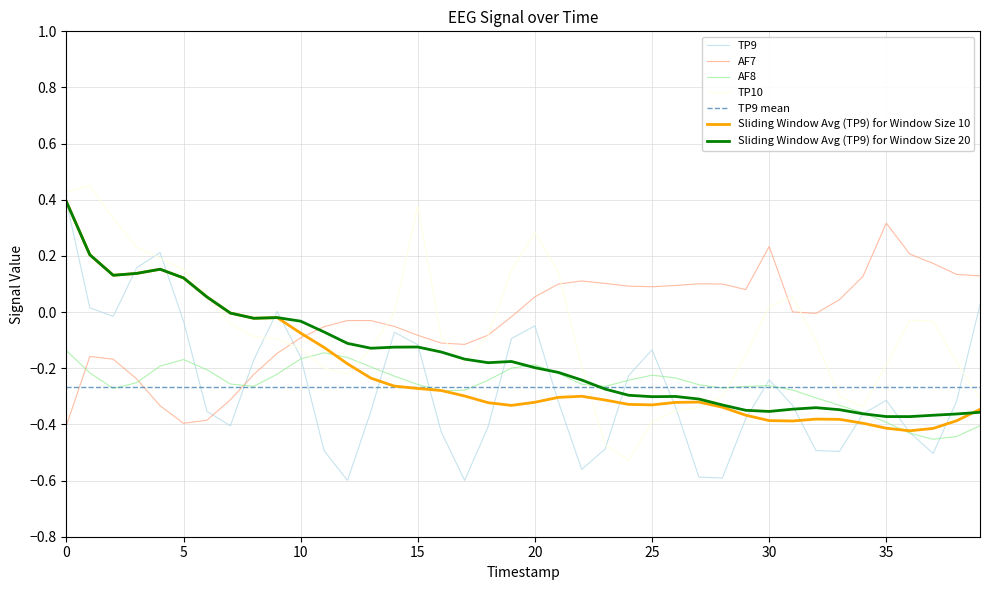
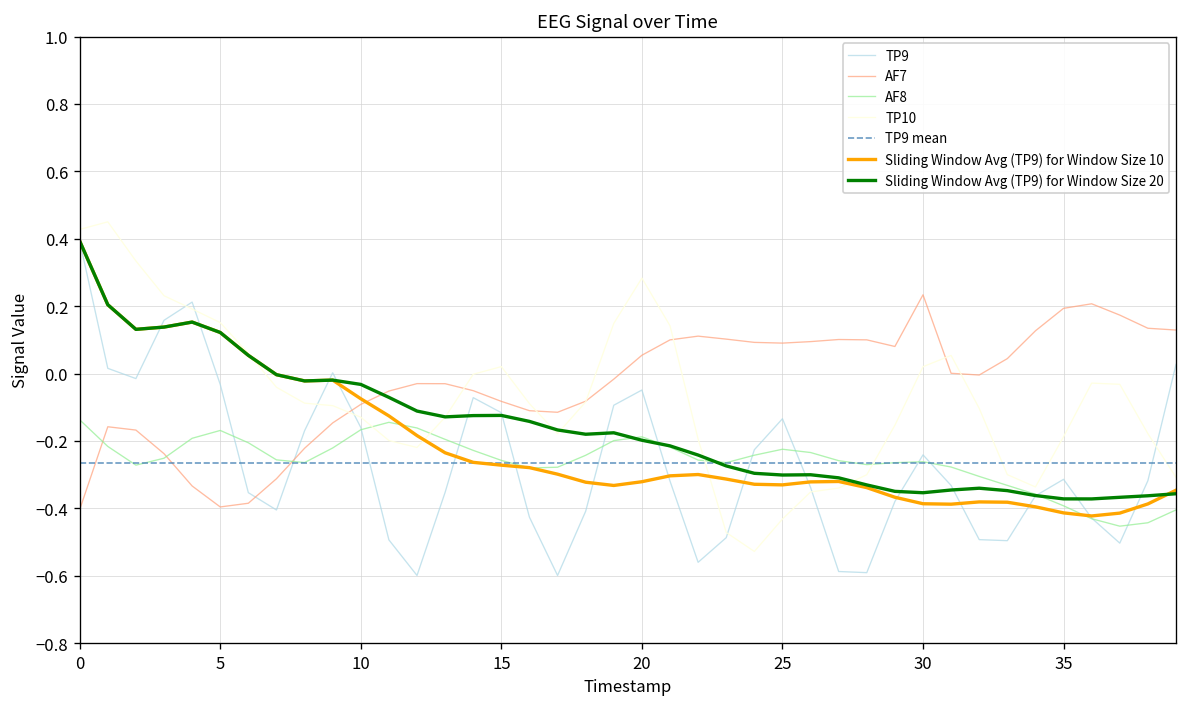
TP10, 15: 0.38 -> 0.02
TP10, 25: -0.39 -> -0.43
AF7, 35: 0.32 -> 0.19
